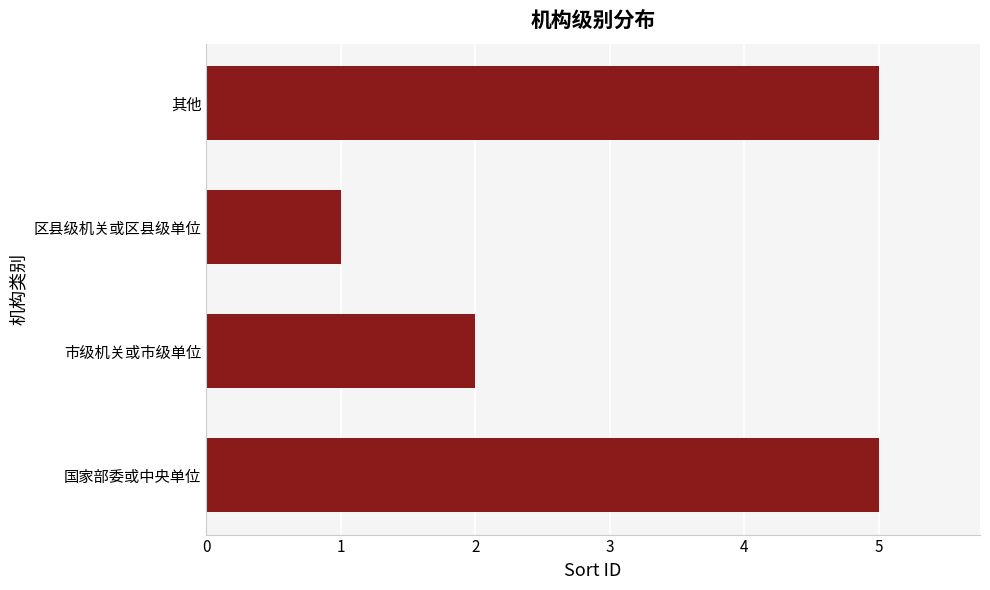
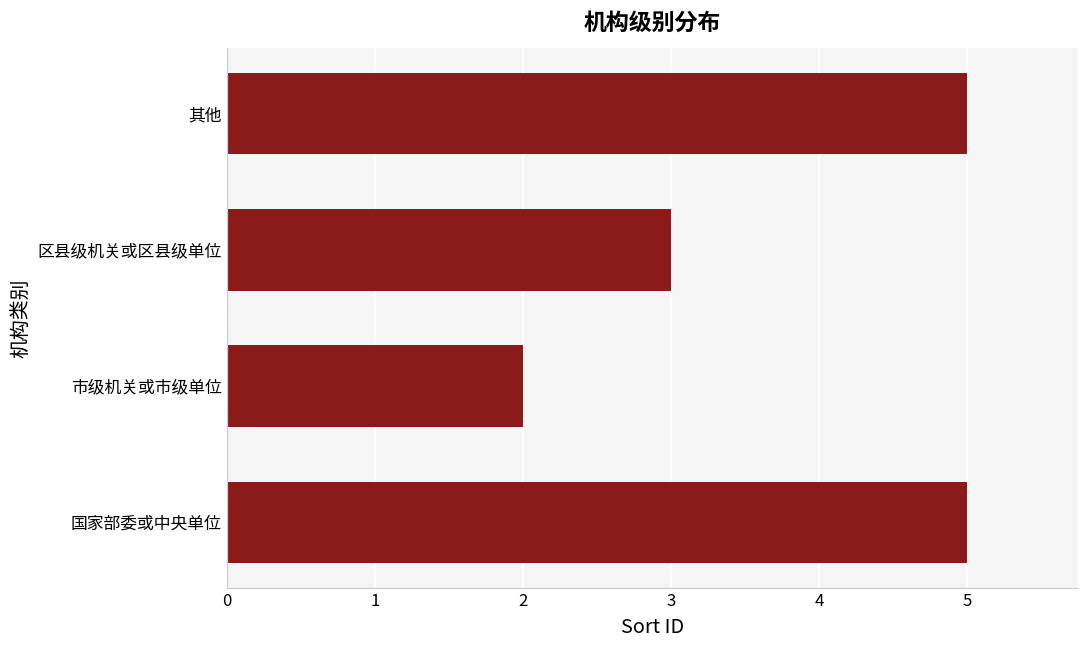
区县级机关或区县级单位: 1 -> 3
